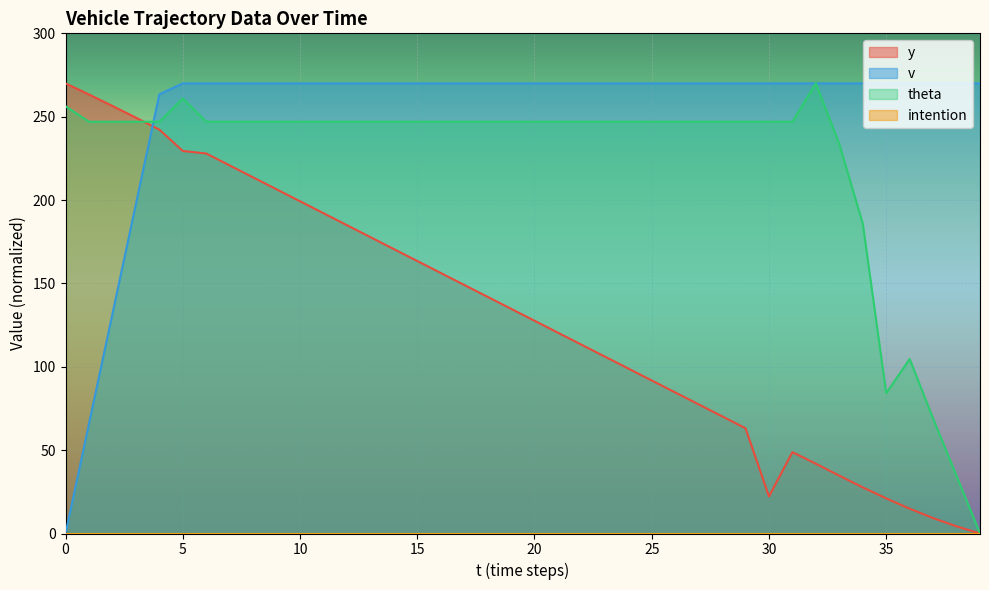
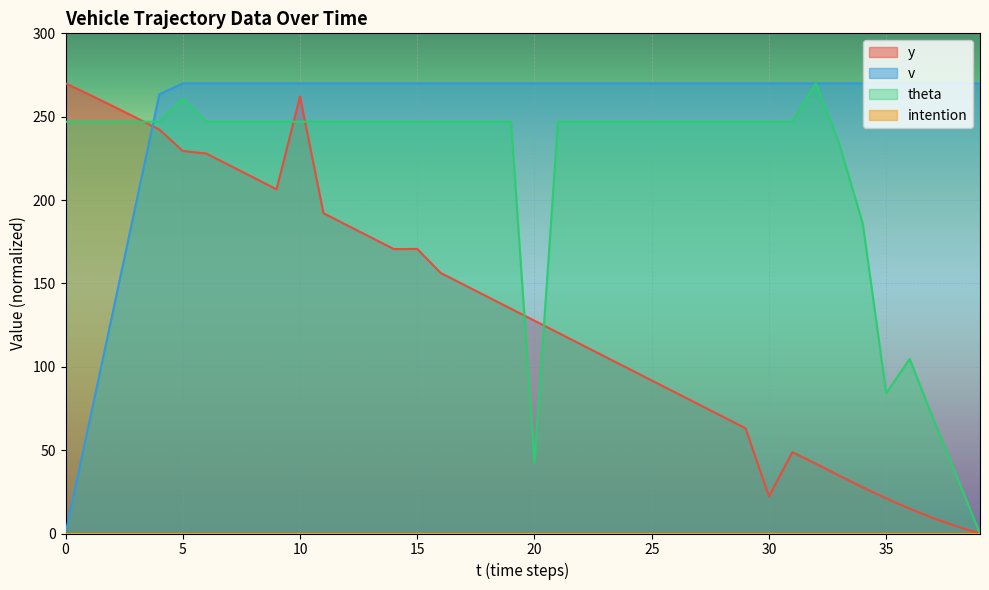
theta, 0: 256 -> 247
y, 10: 199 -> 262
y, 15: 163 -> 171
theta, 20: 247 -> 42
